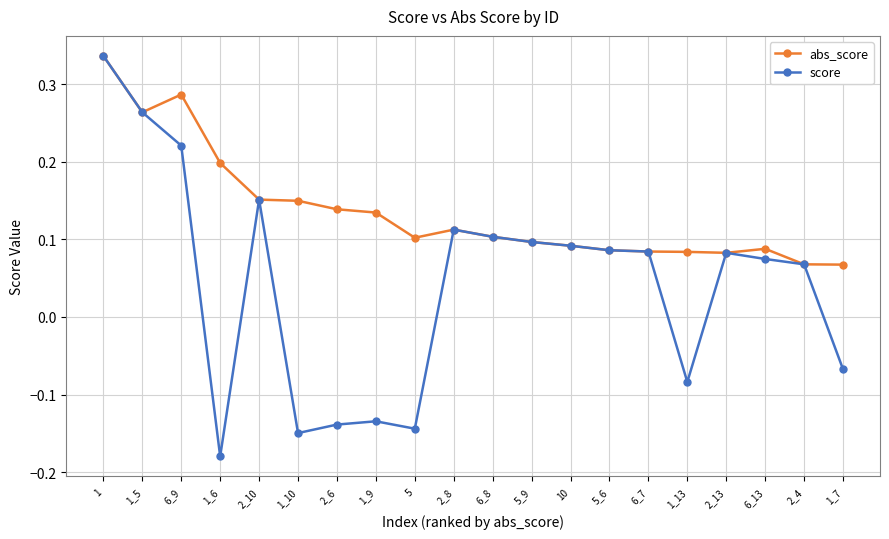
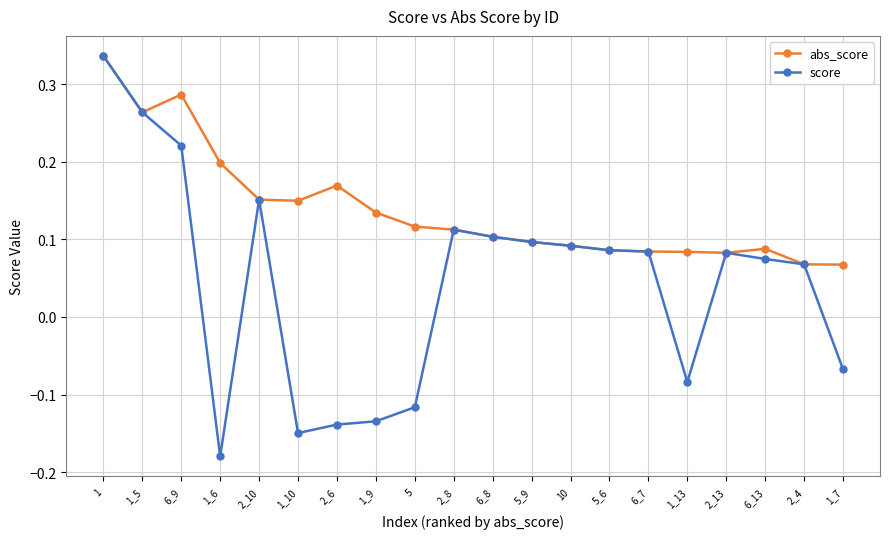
abs_score, 2_6: 0.14 -> 0.17
abs_score, 5: 0.10 -> 0.12
score, 5: -0.14 -> -0.12
